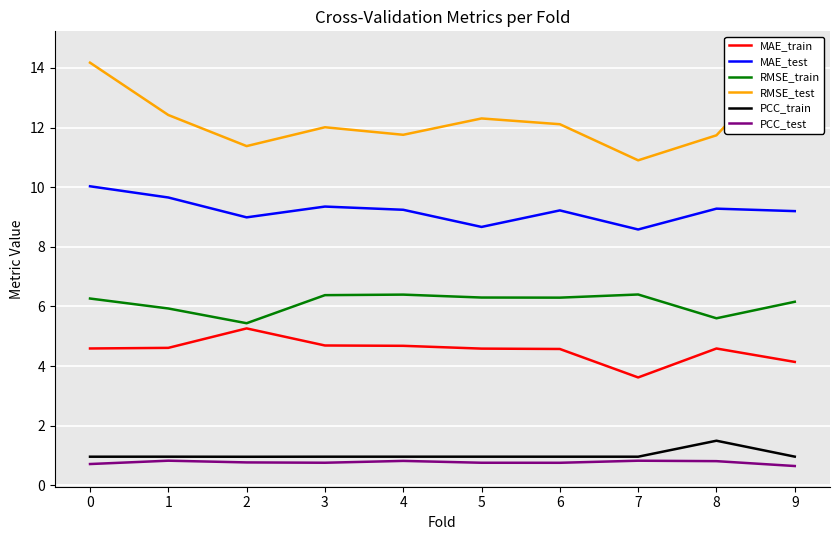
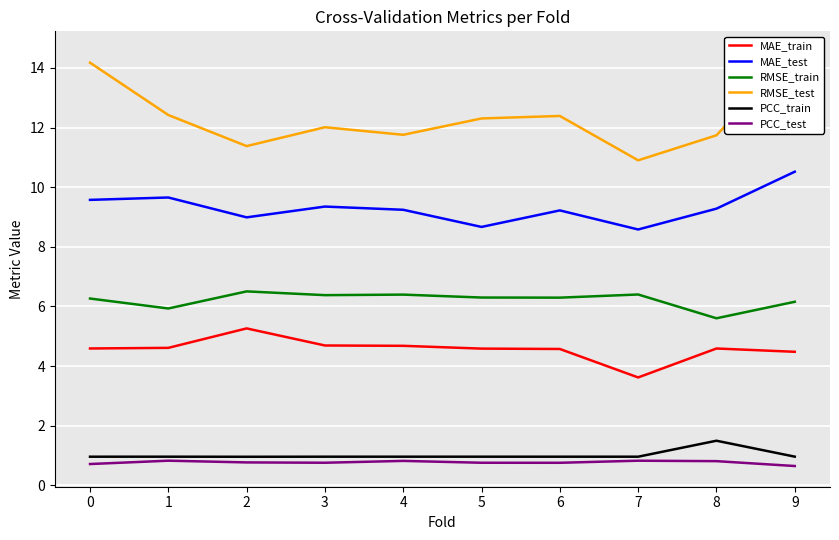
MAE_test, 0: 10.0 -> 9.6
RMSE_train, 2: 5.4 -> 6.5
RMSE_test, 6: 12.1 -> 12.4
MAE_train, 9: 4.1 -> 4.5
MAE_test, 9: 9.2 -> 10.5
